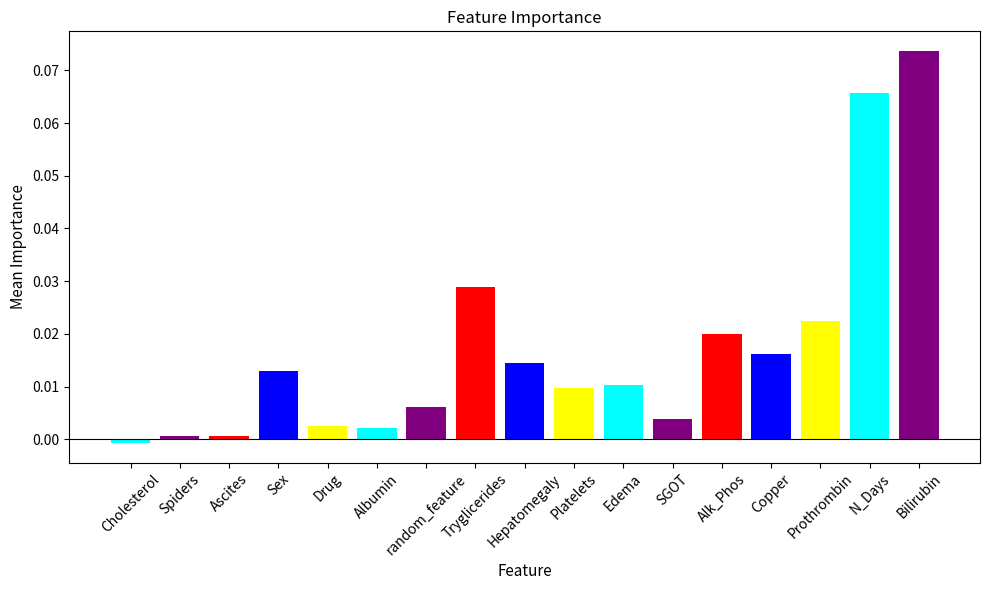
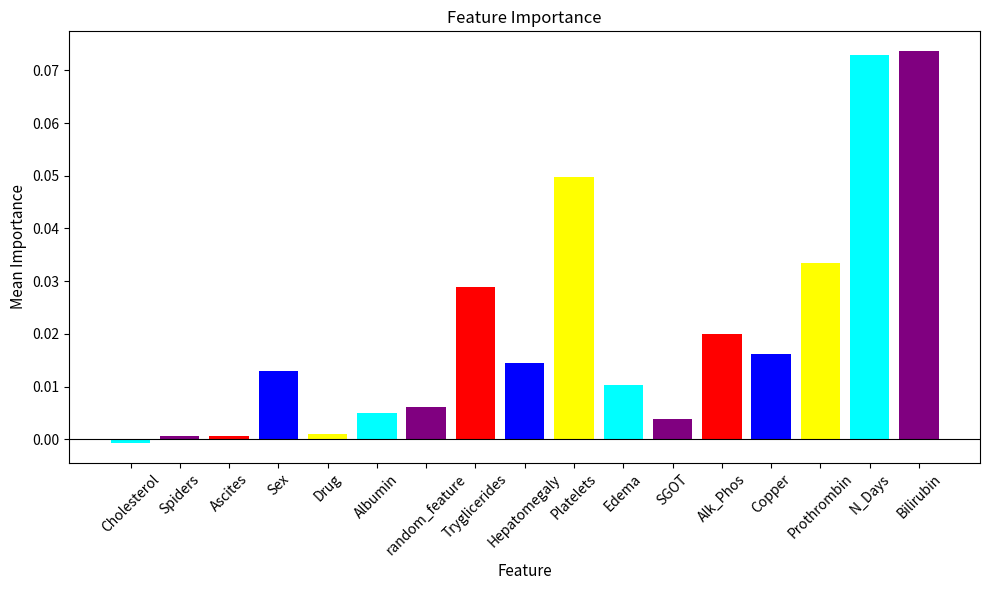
Drug: 0.003 -> 0.001
Albumin: 0.002 -> 0.005
Platelets: 0.010 -> 0.050
Prothrombin: 0.022 -> 0.033
N_Days: 0.066 -> 0.073
